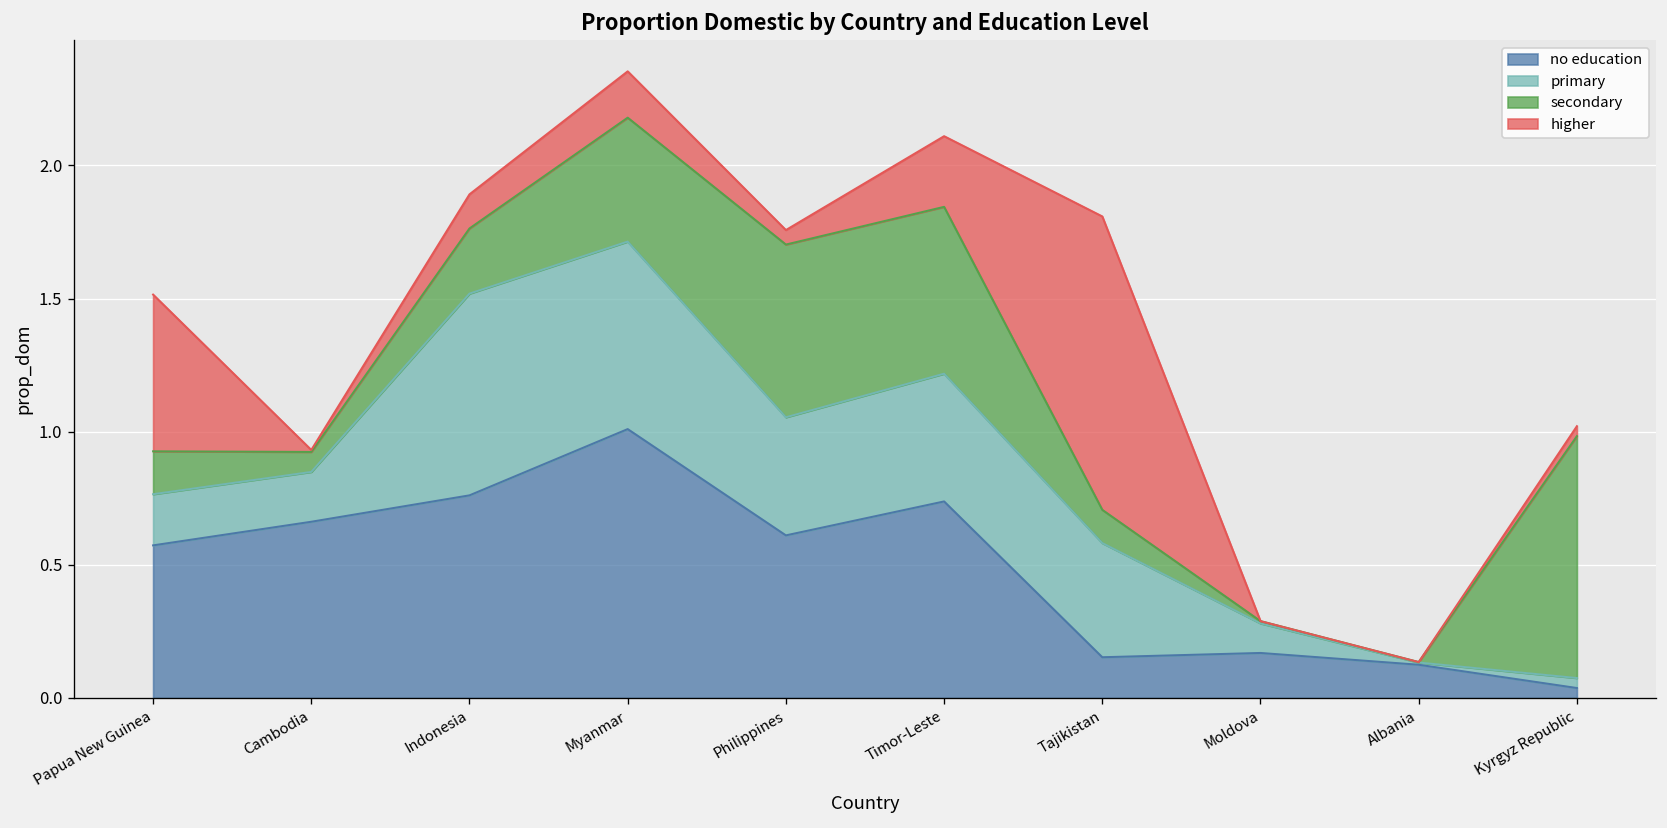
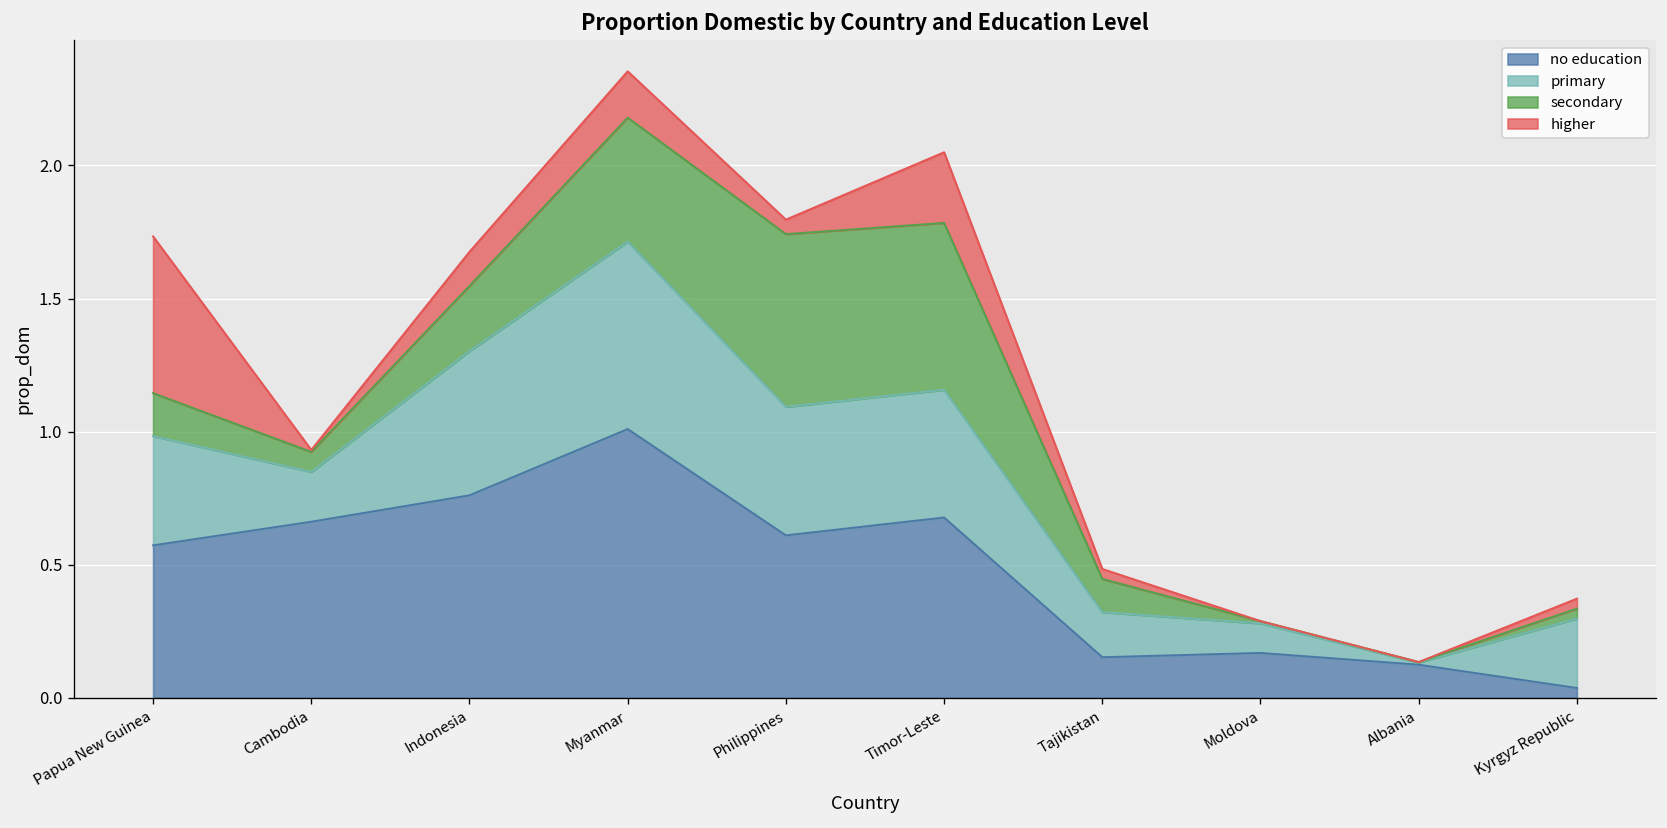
primary, Papua New Guinea: 0.19 -> 0.41
primary, Indonesia: 0.76 -> 0.54
primary, Philippines: 0.44 -> 0.48
no education, Timor-Leste: 0.74 -> 0.68
primary, Tajikistan: 0.43 -> 0.17
higher, Tajikistan: 1.10 -> 0.04
primary, Kyrgyz Republic: 0.04 -> 0.26
secondary, Kyrgyz Republic: 0.91 -> 0.04
